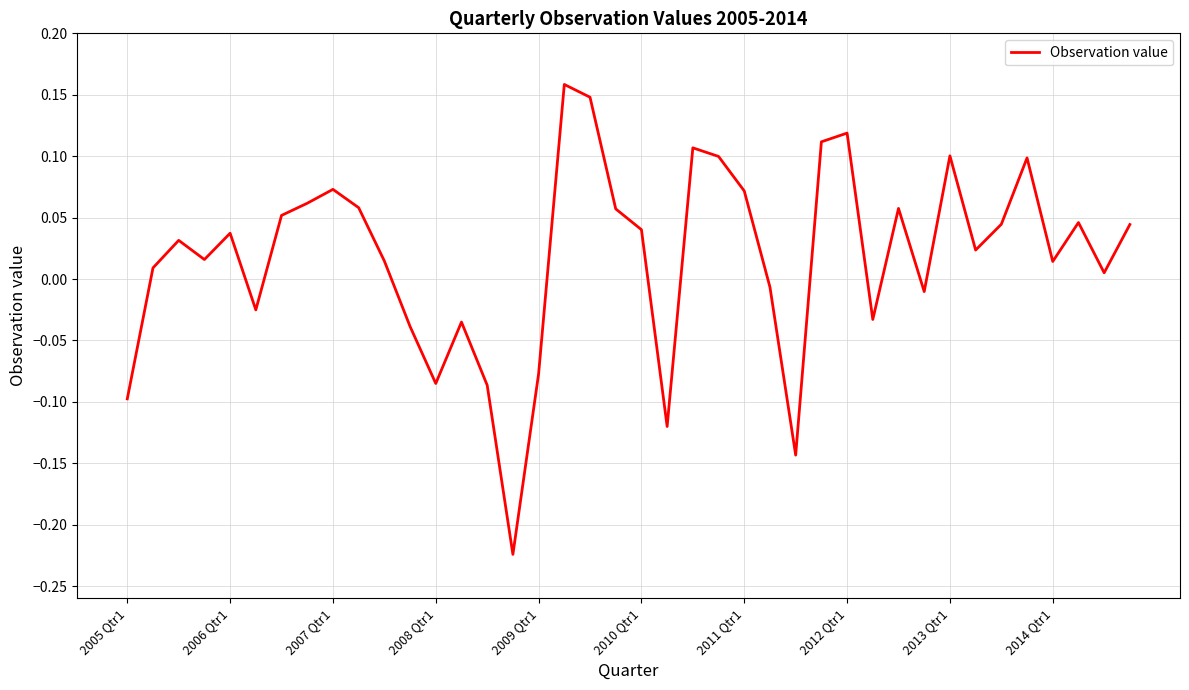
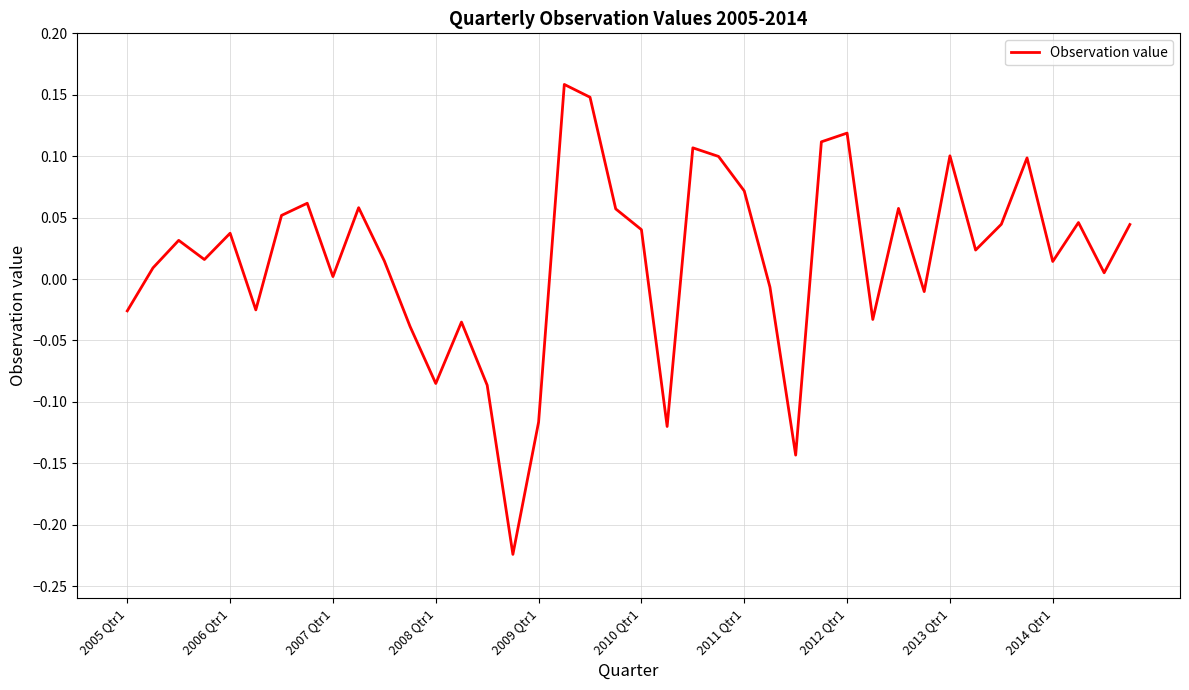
2005 Qtr1: -0.098 -> -0.026
2007 Qtr1: 0.073 -> 0.002
2009 Qtr1: -0.077 -> -0.116
